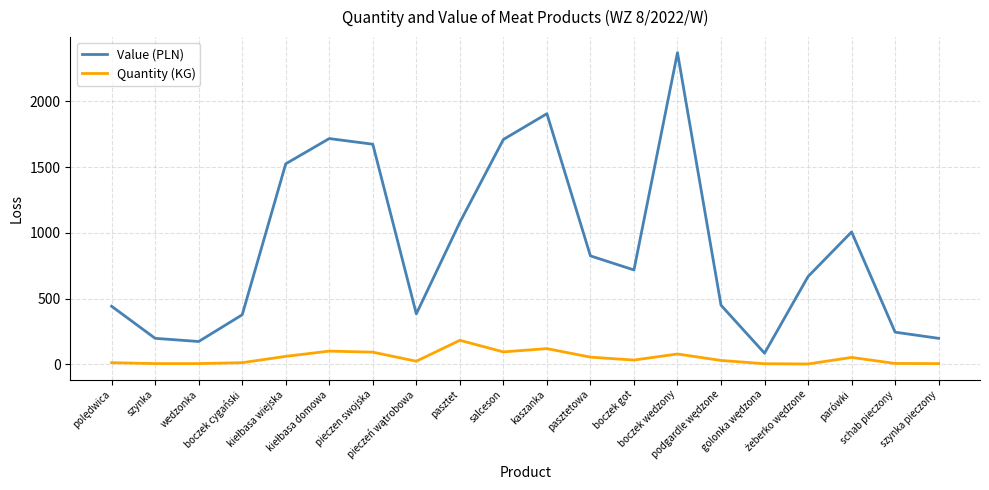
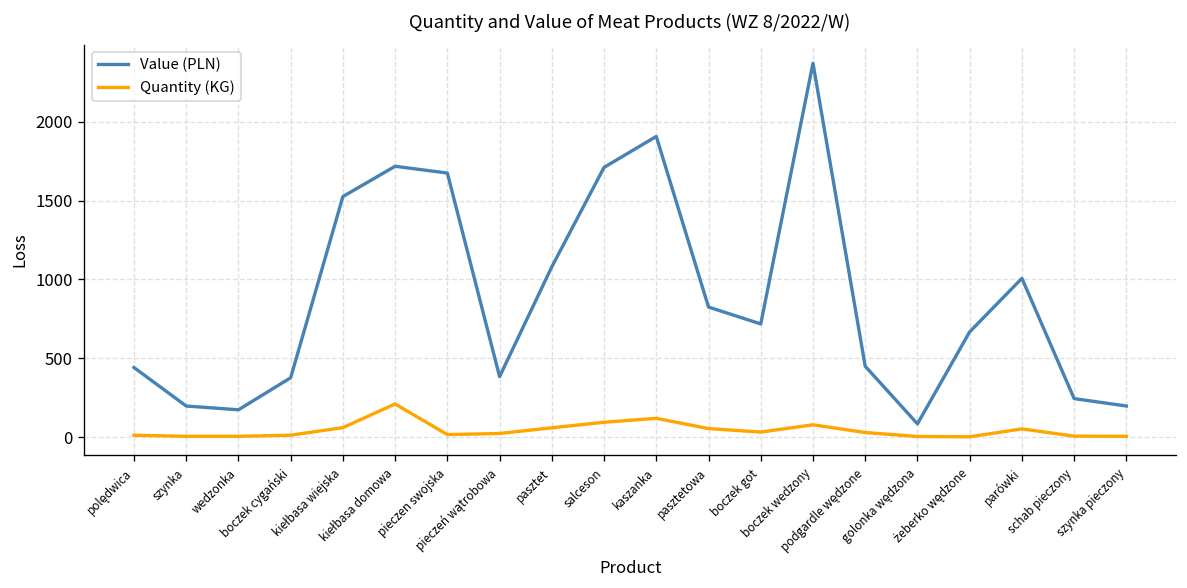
Quantity (KG), kiełbasa domowa: 100 -> 210
Quantity (KG), pieczen swojska: 90 -> 20
Quantity (KG), pasztet: 180 -> 60
